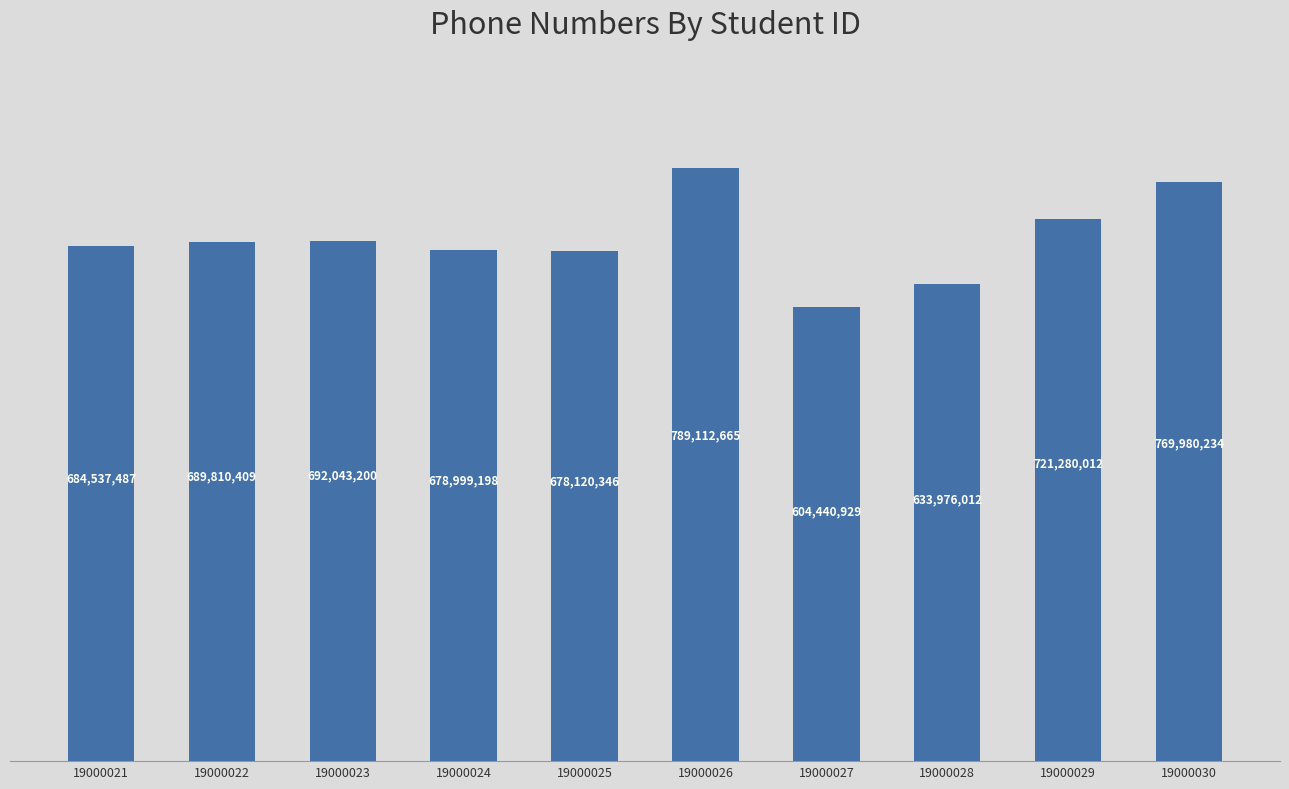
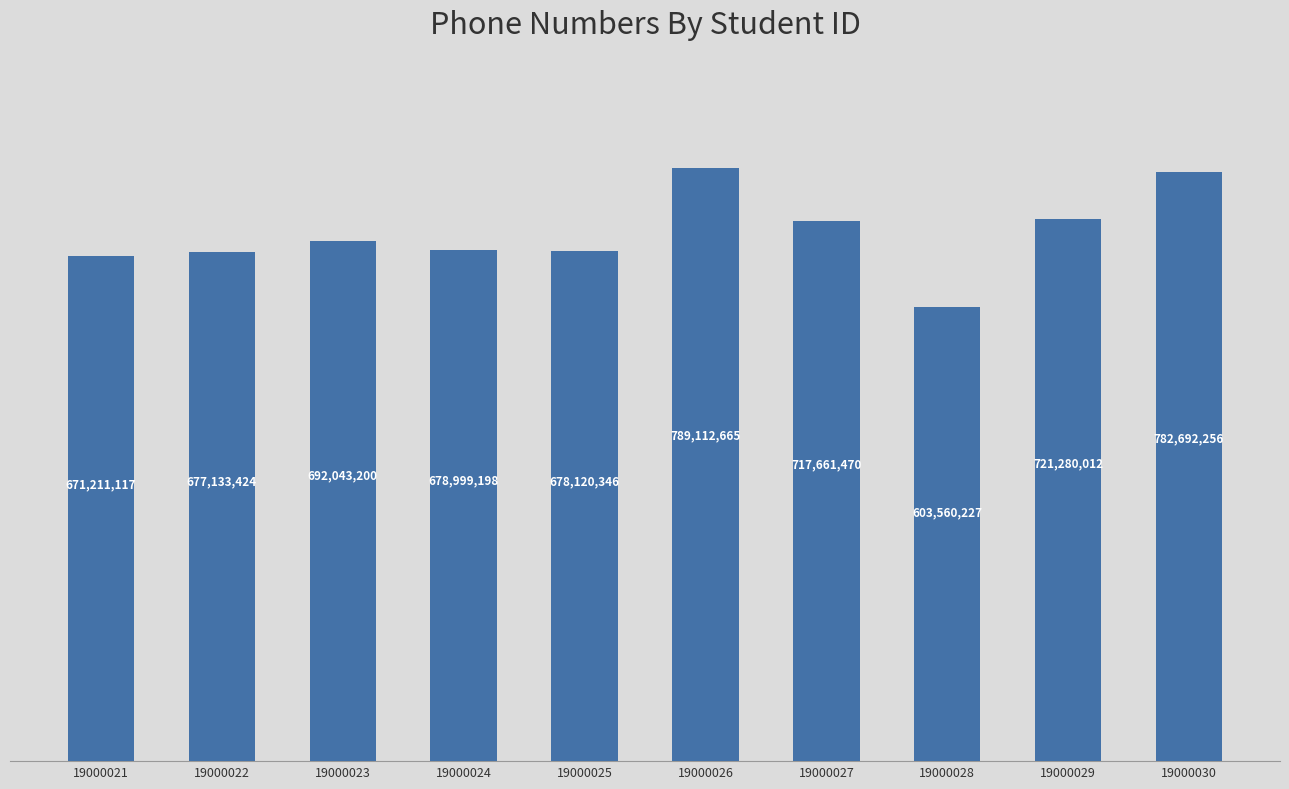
19000021: 684,537,487 -> 671,211,117
19000022: 689,810,409 -> 677,133,424
19000027: 604,440,929 -> 717,661,470
19000028: 633,976,012 -> 603,560,227
19000030: 769,980,234 -> 782,692,256
